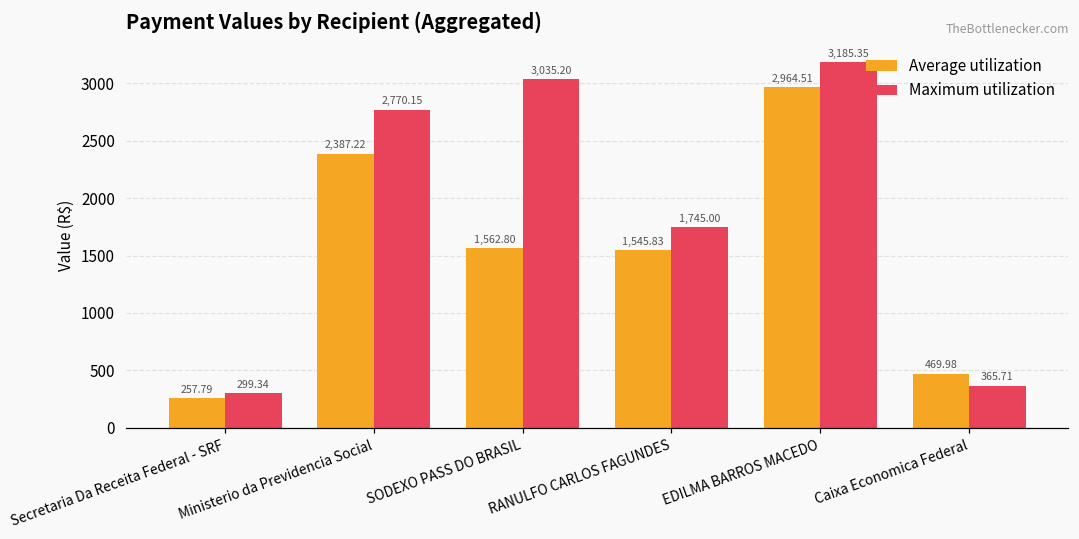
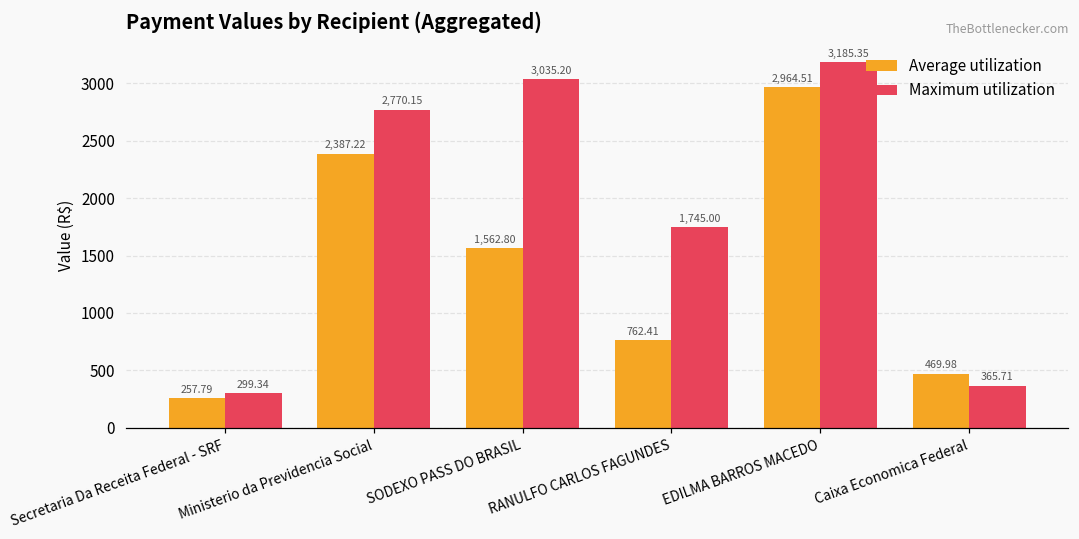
Average utilization, RANULFO CARLOS FAGUNDES: 1,545.83 -> 762.41
